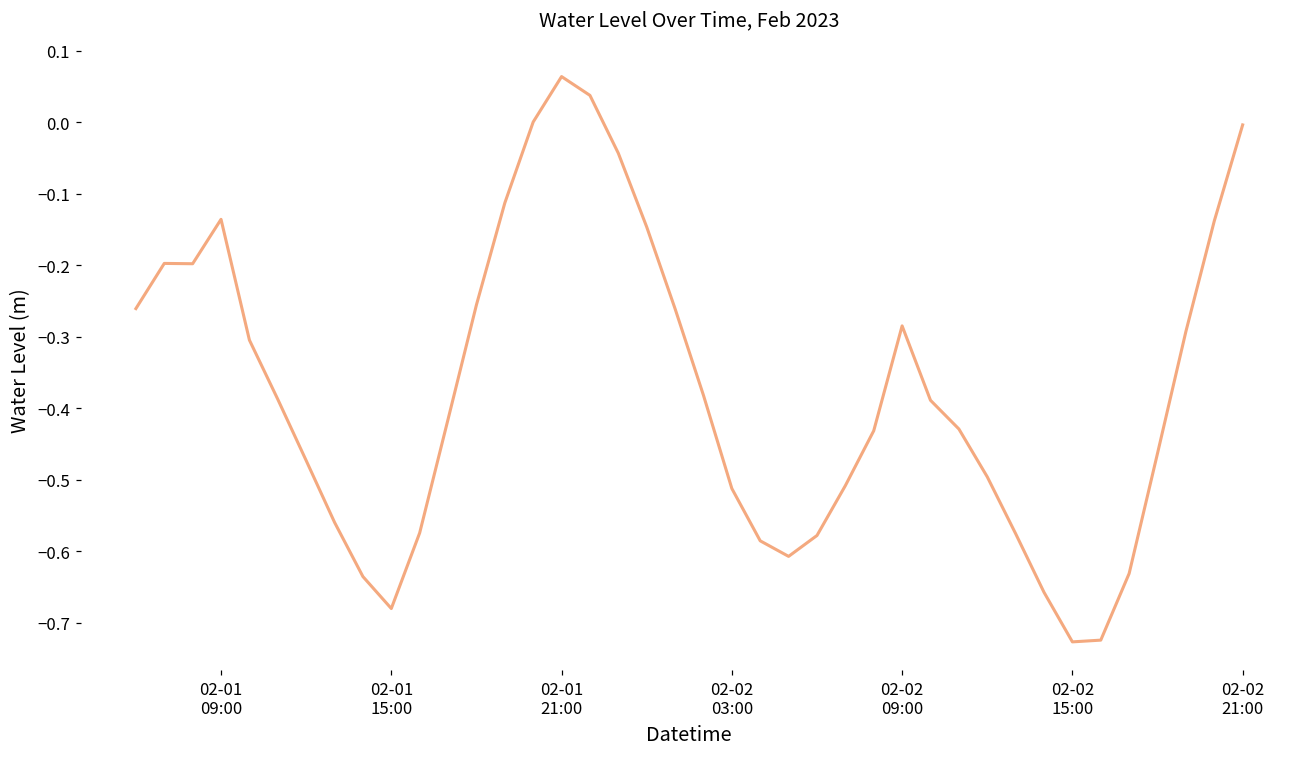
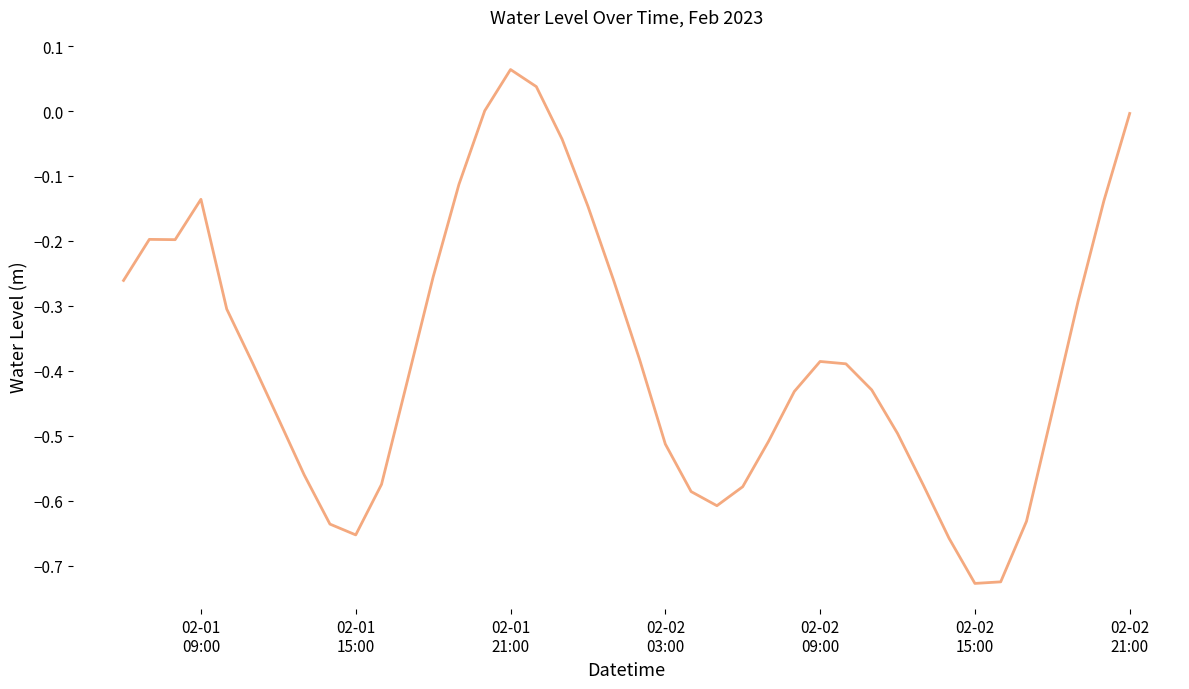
02-01 15:00: -0.68 -> -0.65
02-02 09:00: -0.28 -> -0.39
